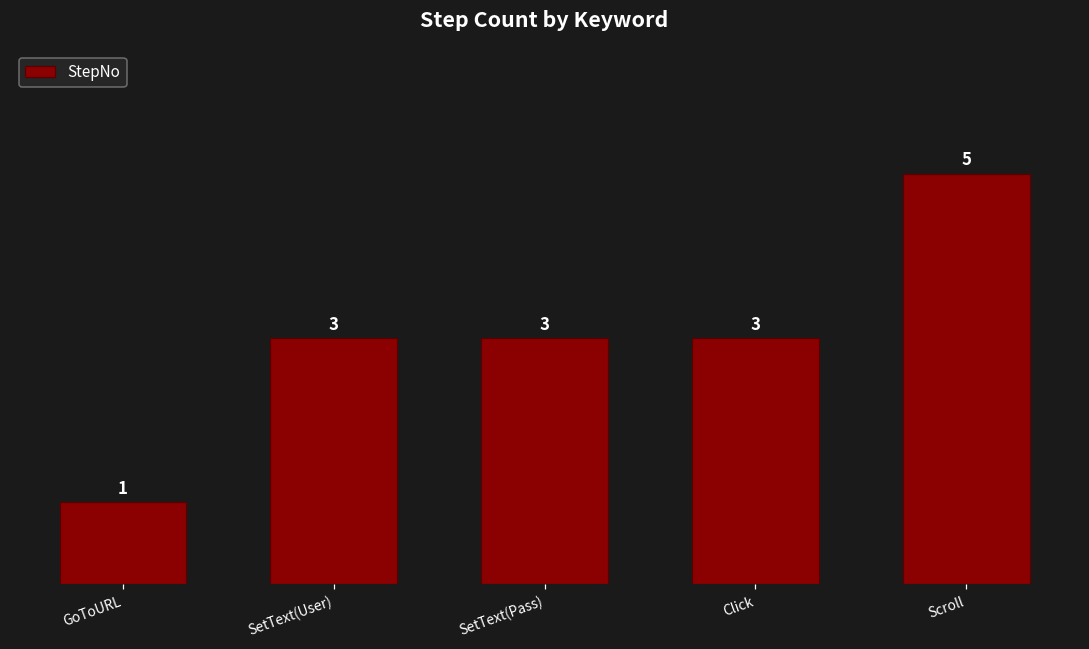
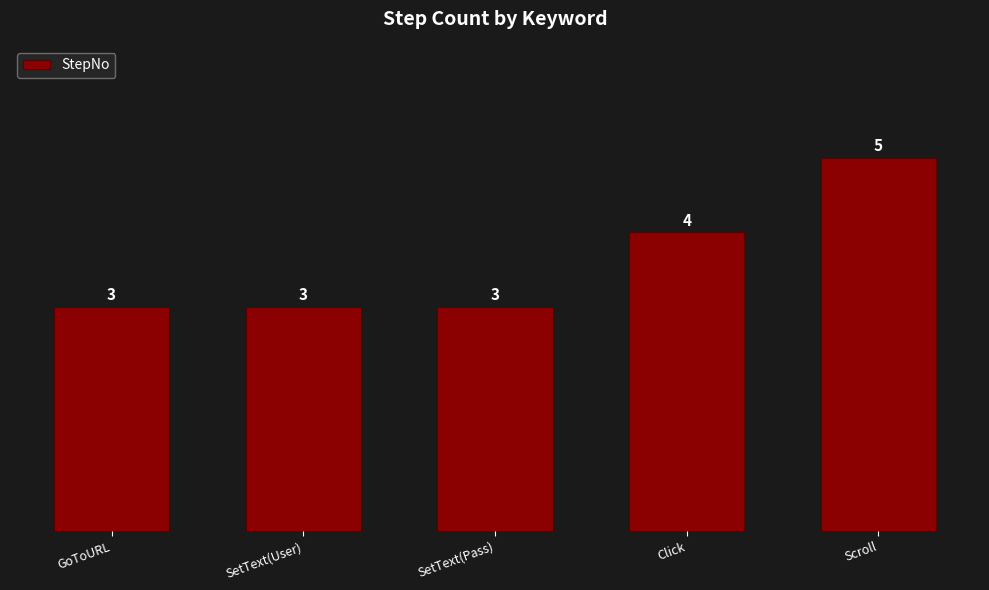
GoToURL: 1 -> 3
Click: 3 -> 4
